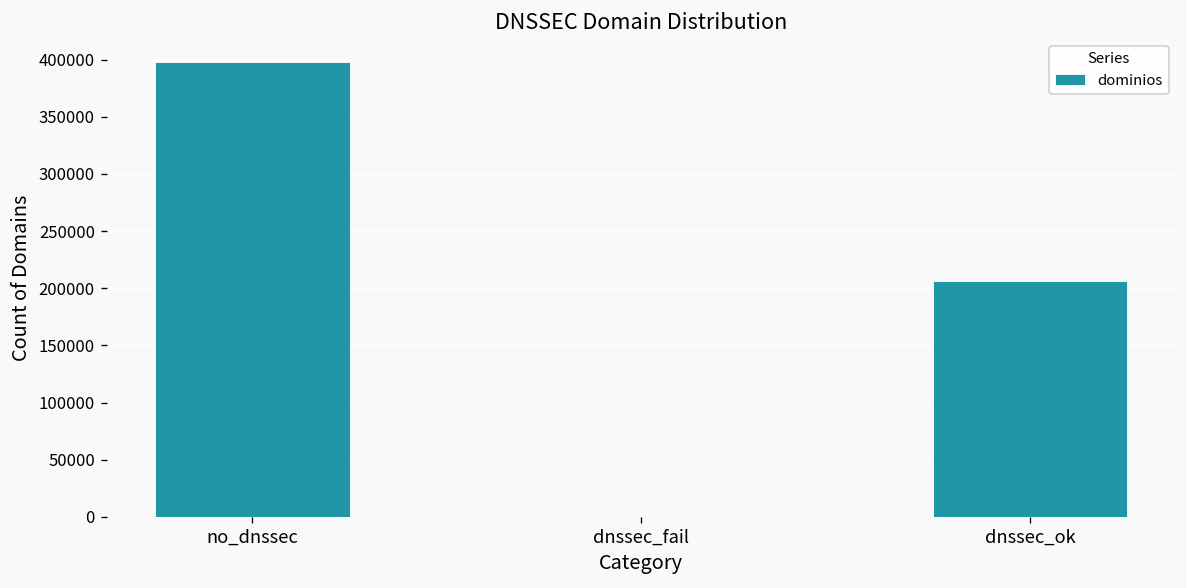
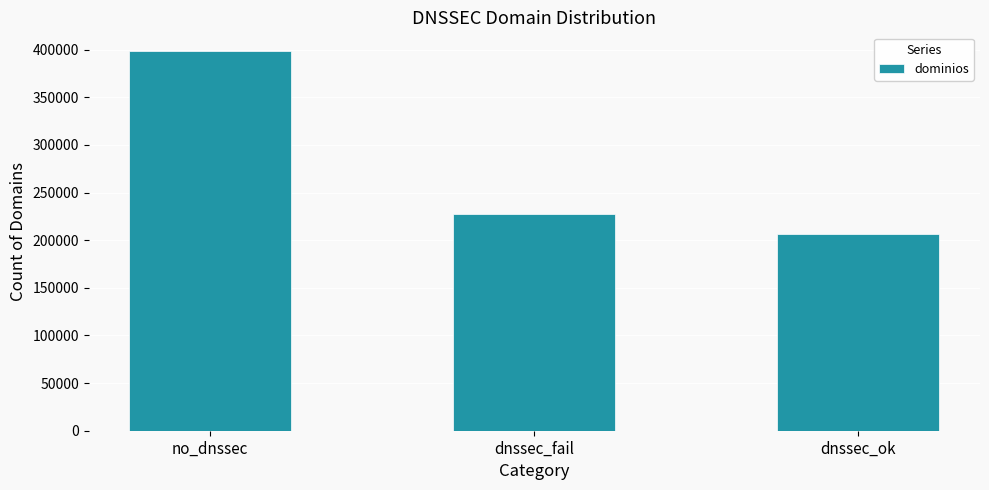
dnssec_fail: 0 -> 230000
